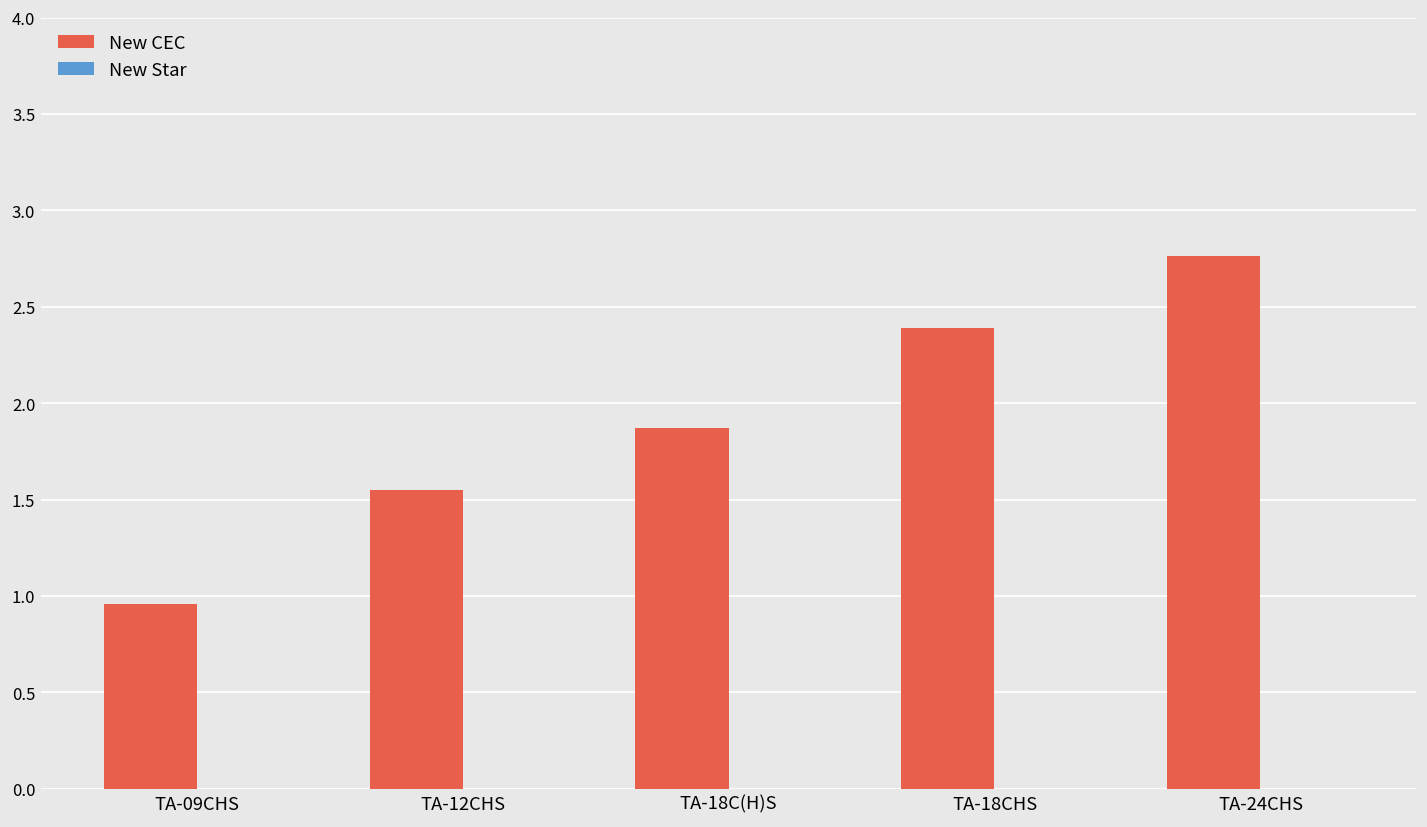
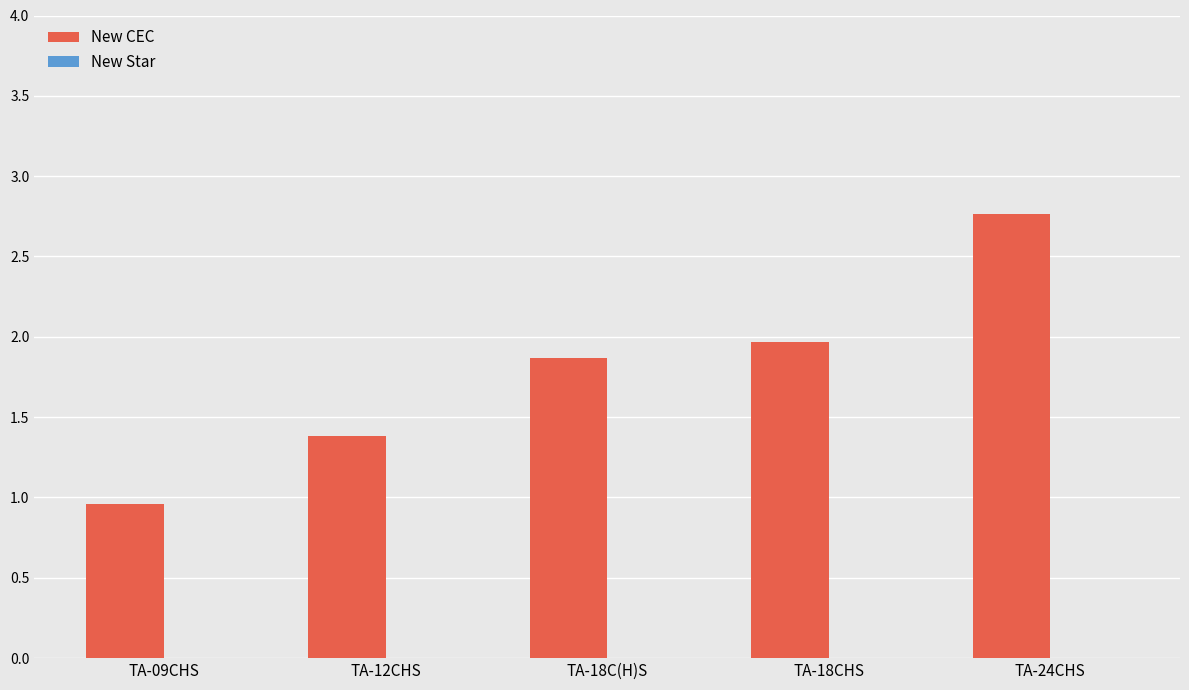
New CEC, TA-12CHS: 1.55 -> 1.38
New CEC, TA-18CHS: 2.39 -> 1.97
